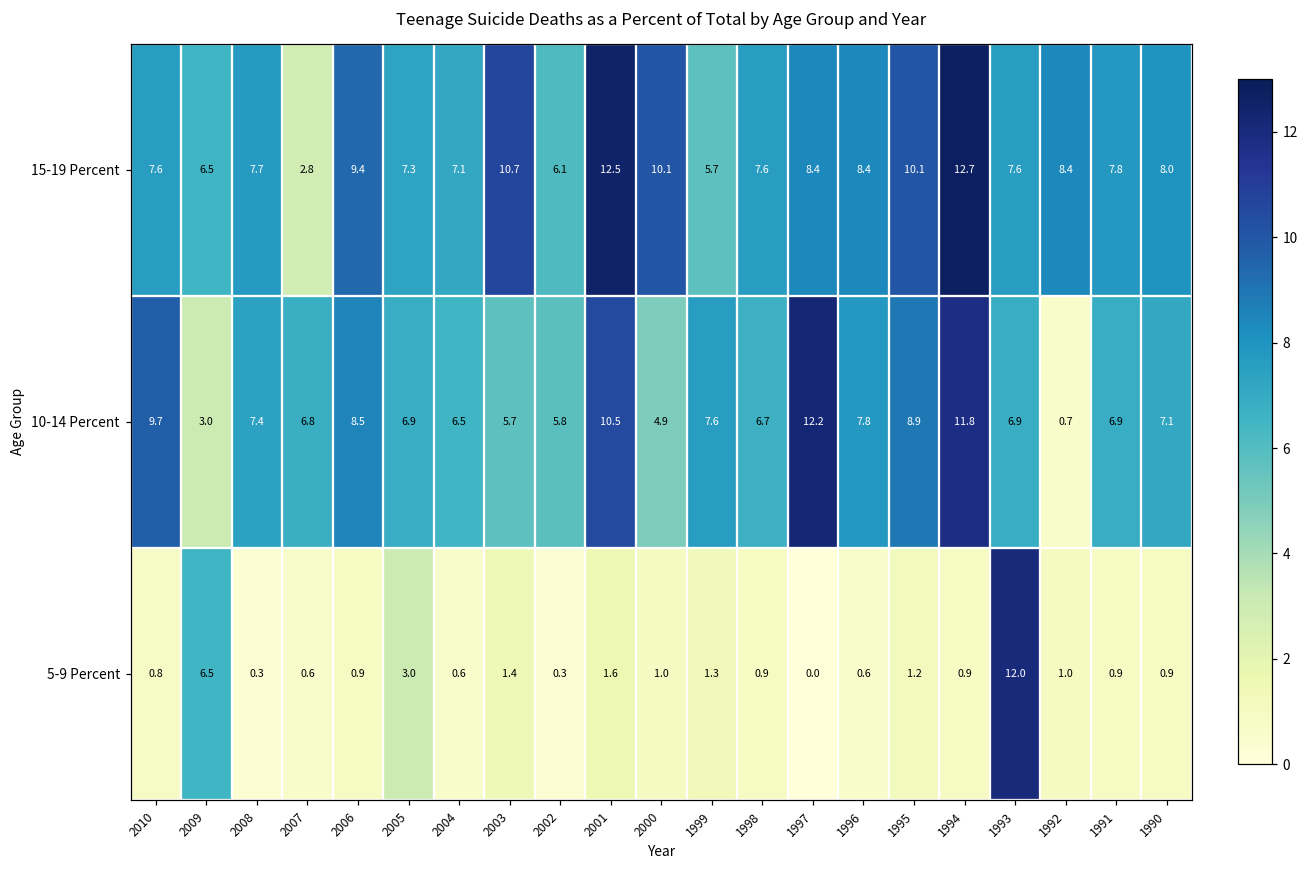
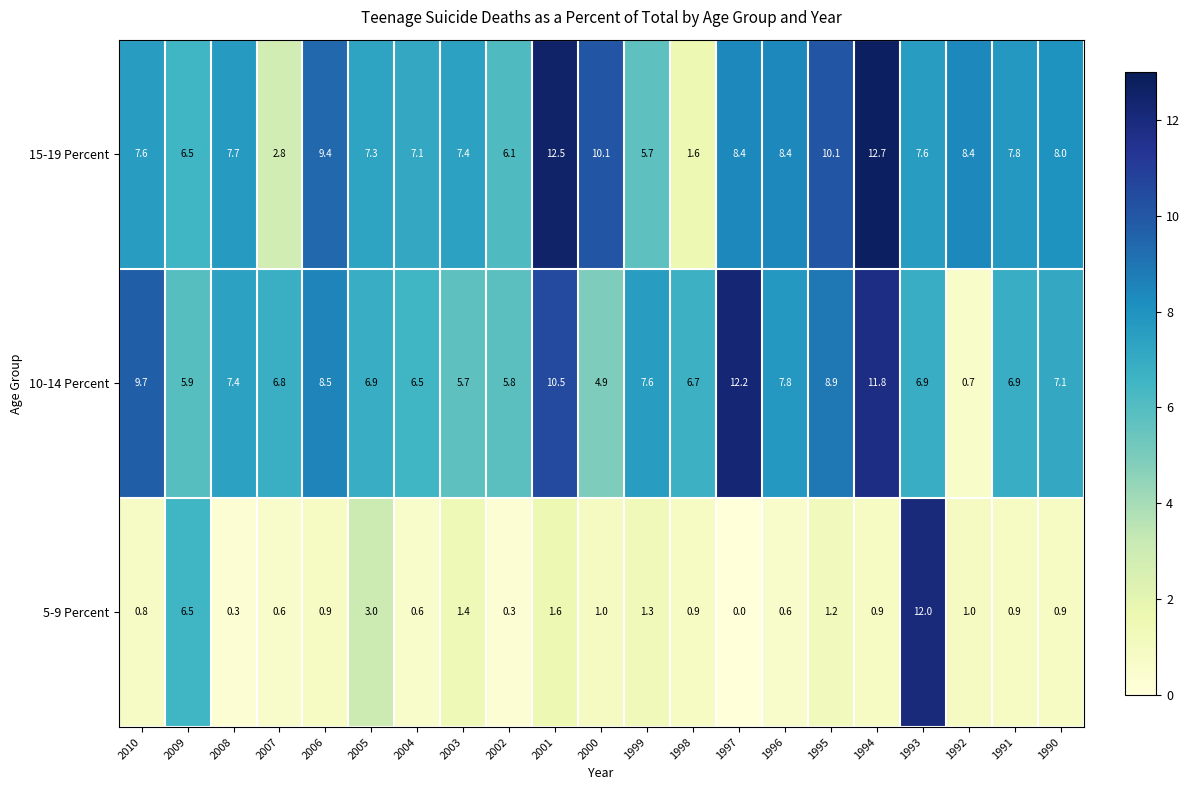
15-19 Percent, 2003: 10.7 -> 7.4
15-19 Percent, 1998: 7.6 -> 1.6
10-14 Percent, 2009: 3.0 -> 5.9
